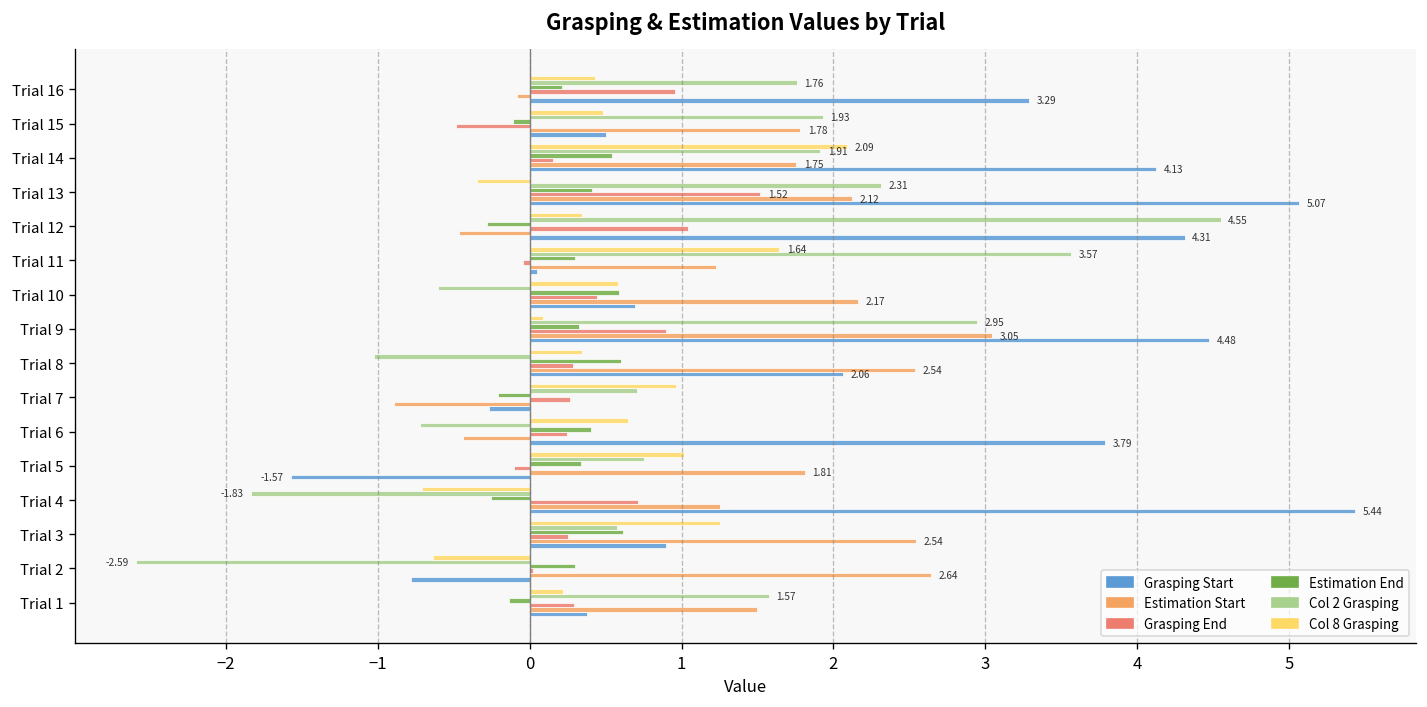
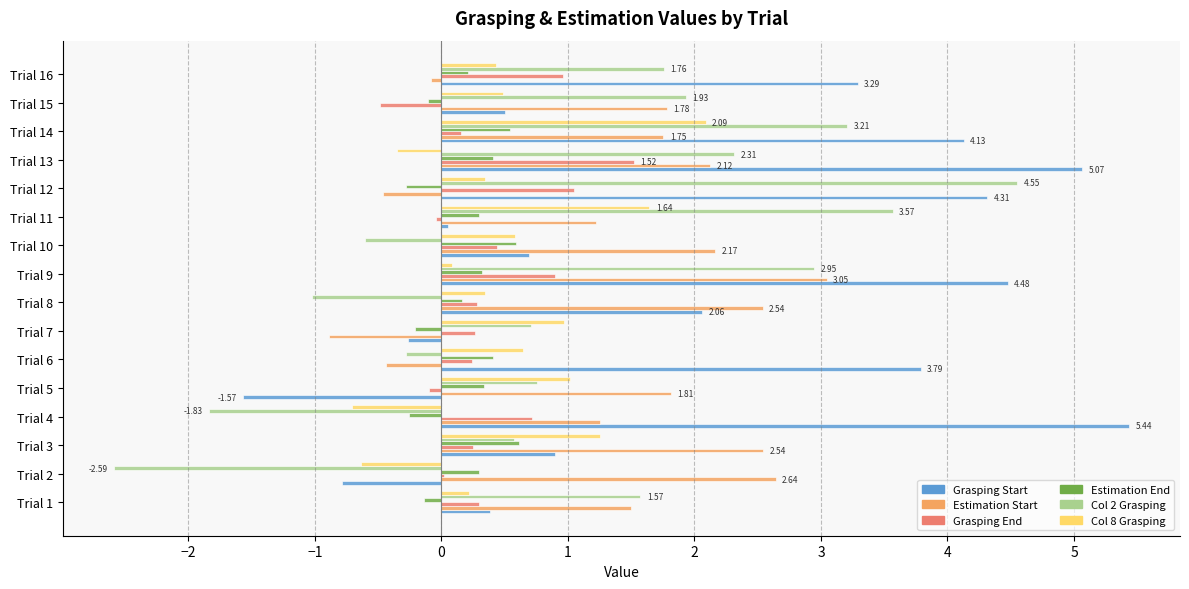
Col 2 Grasping, Trial 14: 1.91 -> 3.21
Estimation End, Trial 8: 0.60 -> 0.16
Col 2 Grasping, Trial 6: -0.72 -> -0.28
